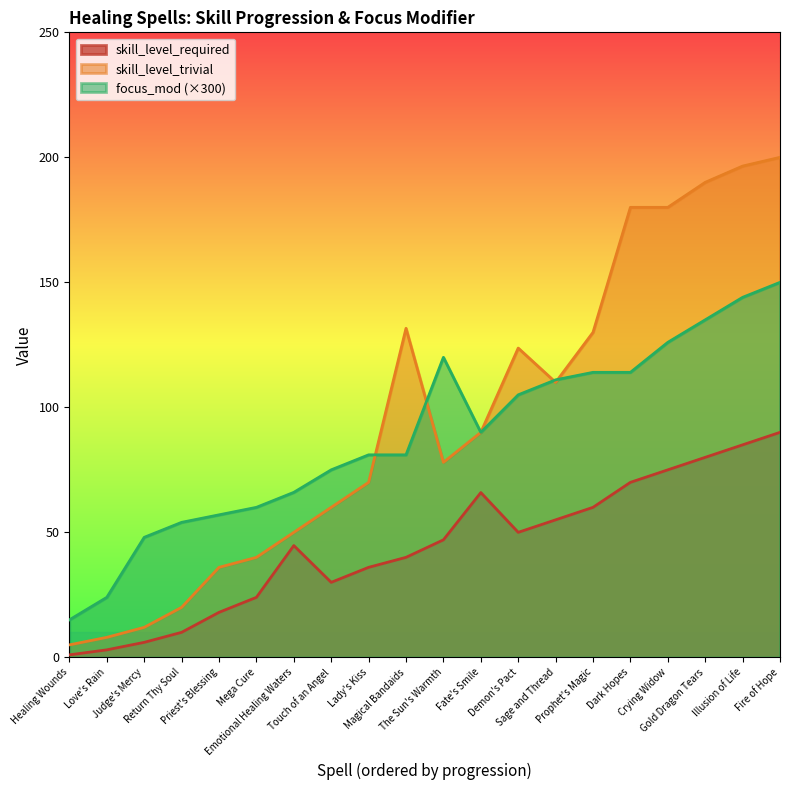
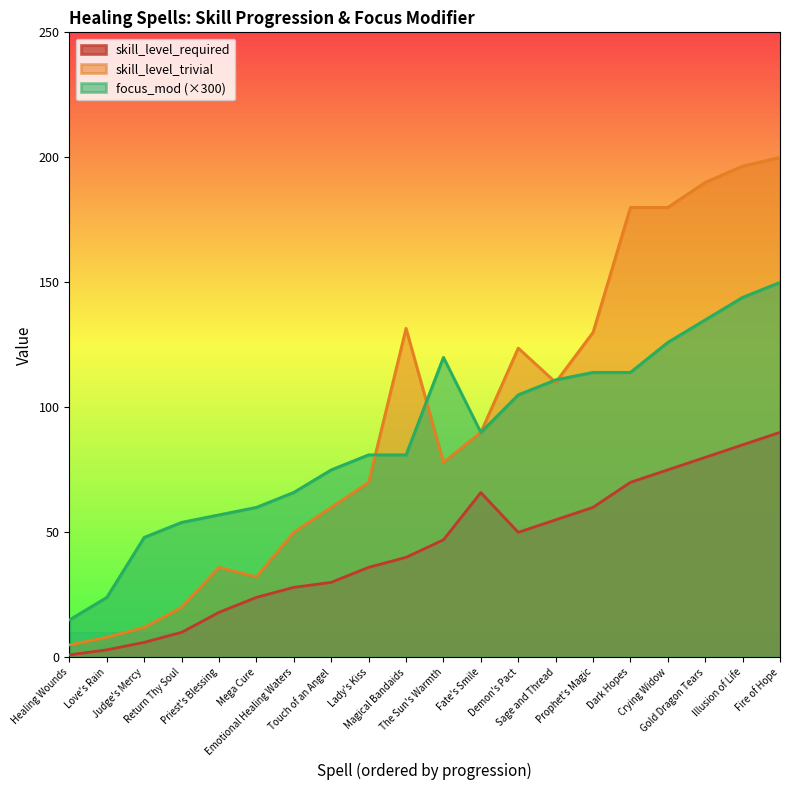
skill_level_trivial, Mega Cure: 40 -> 32
skill_level_required, Emotional Healing Waters: 45 -> 28
